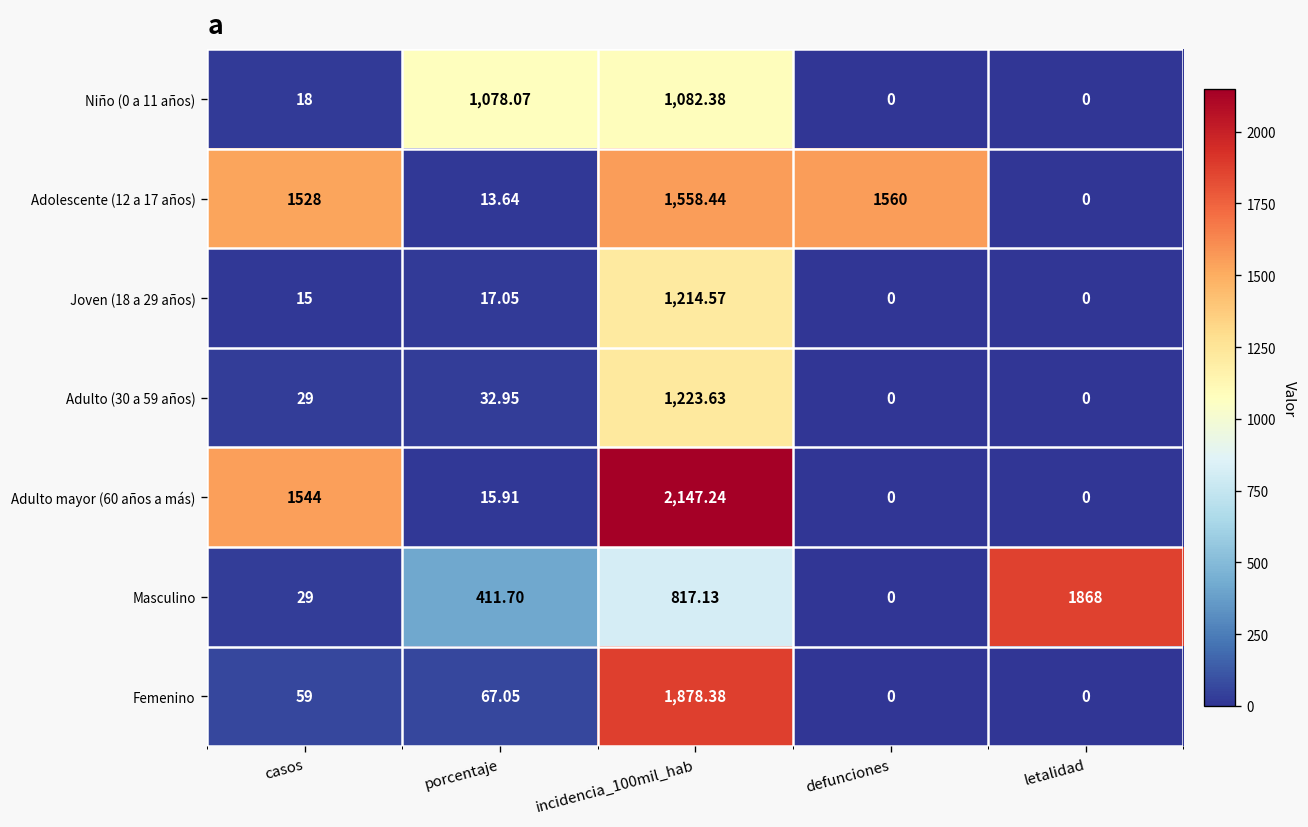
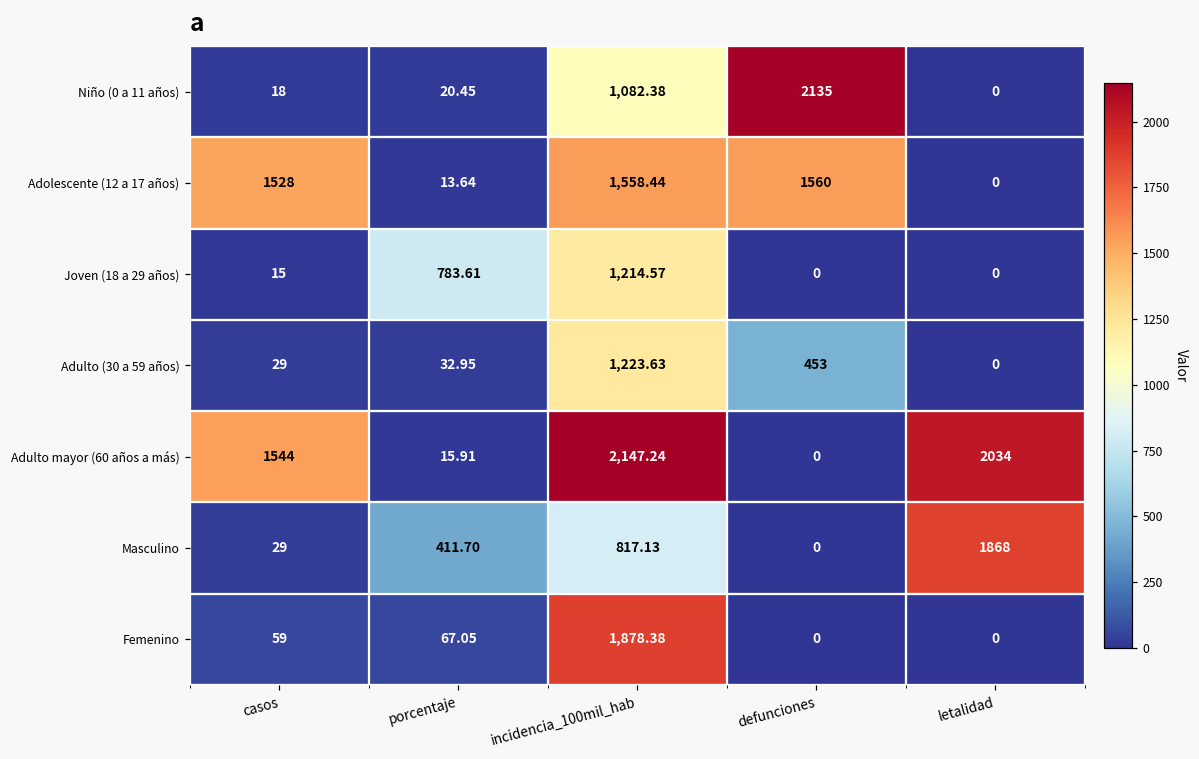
Niño (0 a 11 años), porcentaje: 1,078.07 -> 20.45
Niño (0 a 11 años), defunciones: 0 -> 2135
Joven (18 a 29 años), porcentaje: 17.05 -> 783.61
Adulto (30 a 59 años), defunciones: 0 -> 453
Adulto mayor (60 años a más), letalidad: 0 -> 2034
